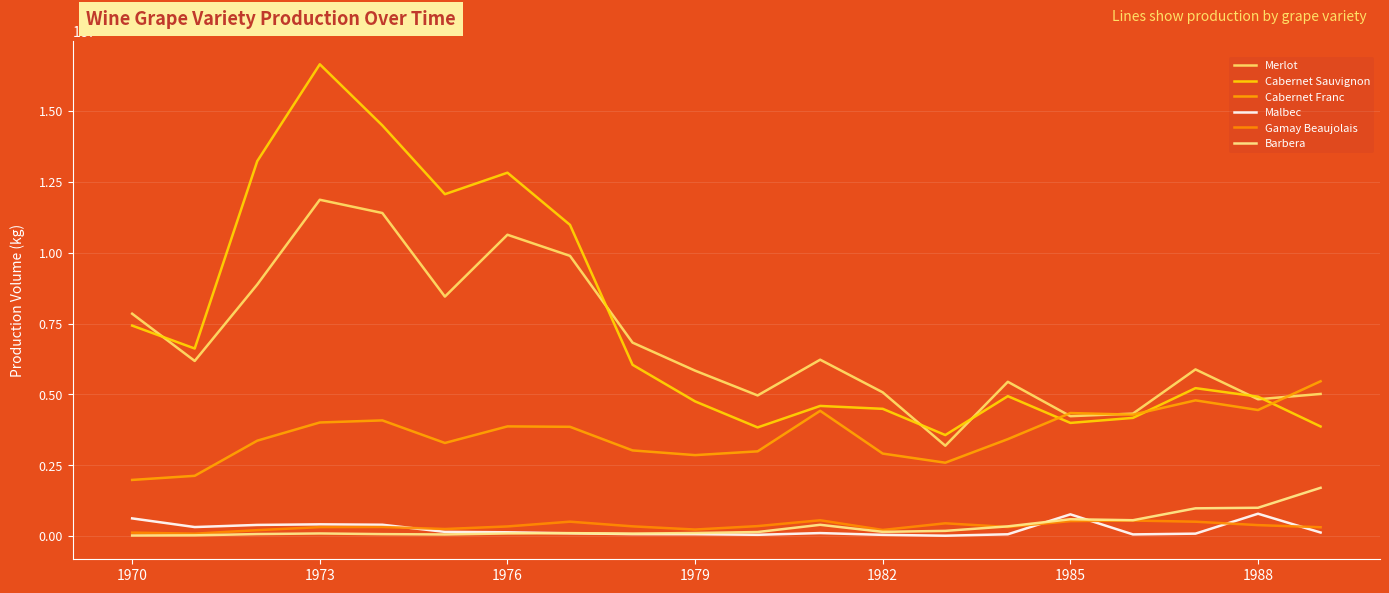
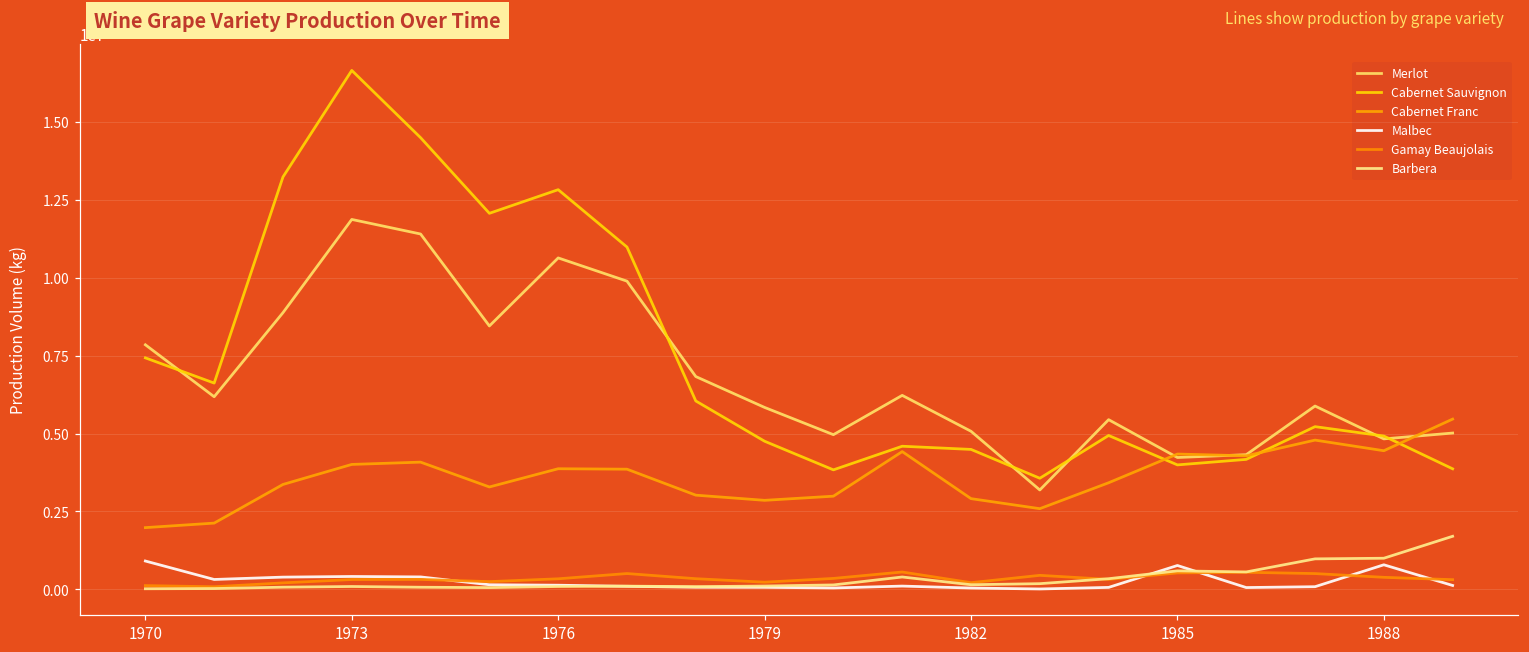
Malbec, 1970: 600000 -> 900000
